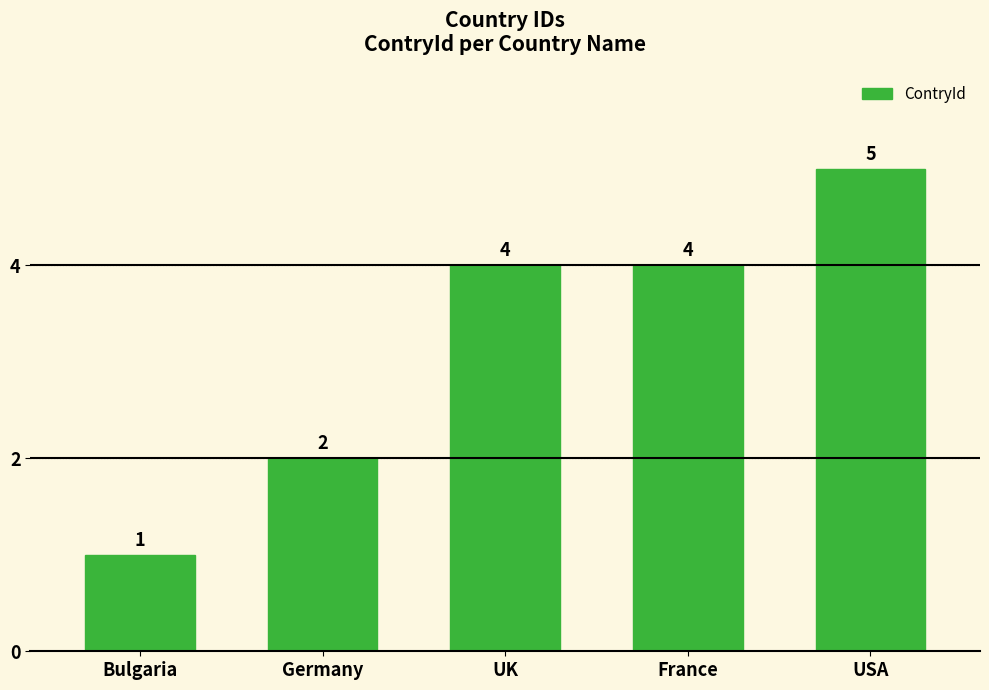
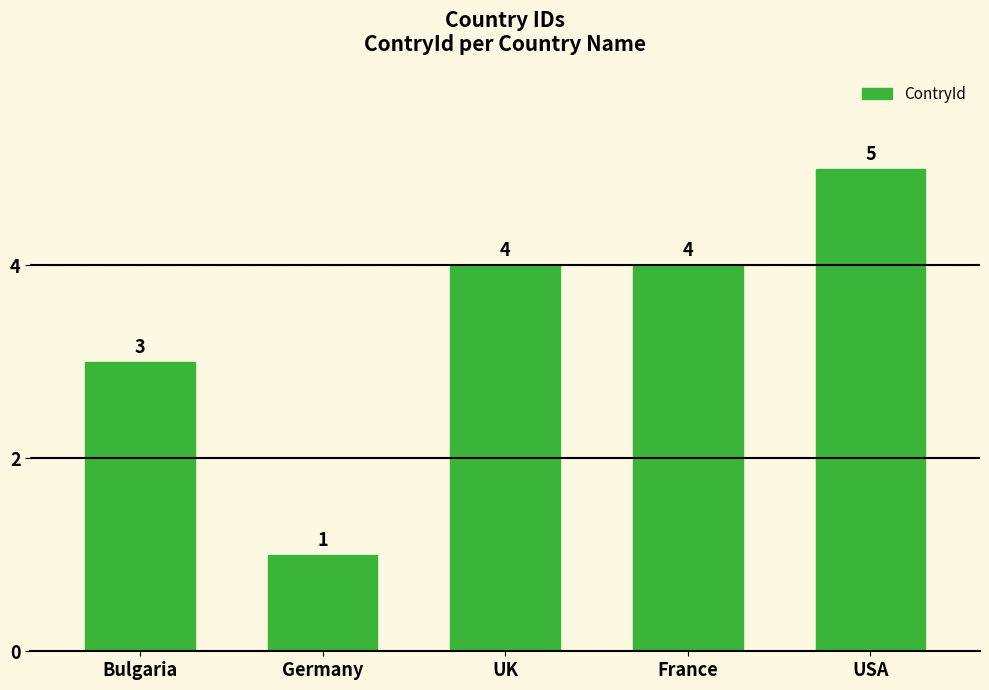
Bulgaria: 1 -> 3
Germany: 2 -> 1
